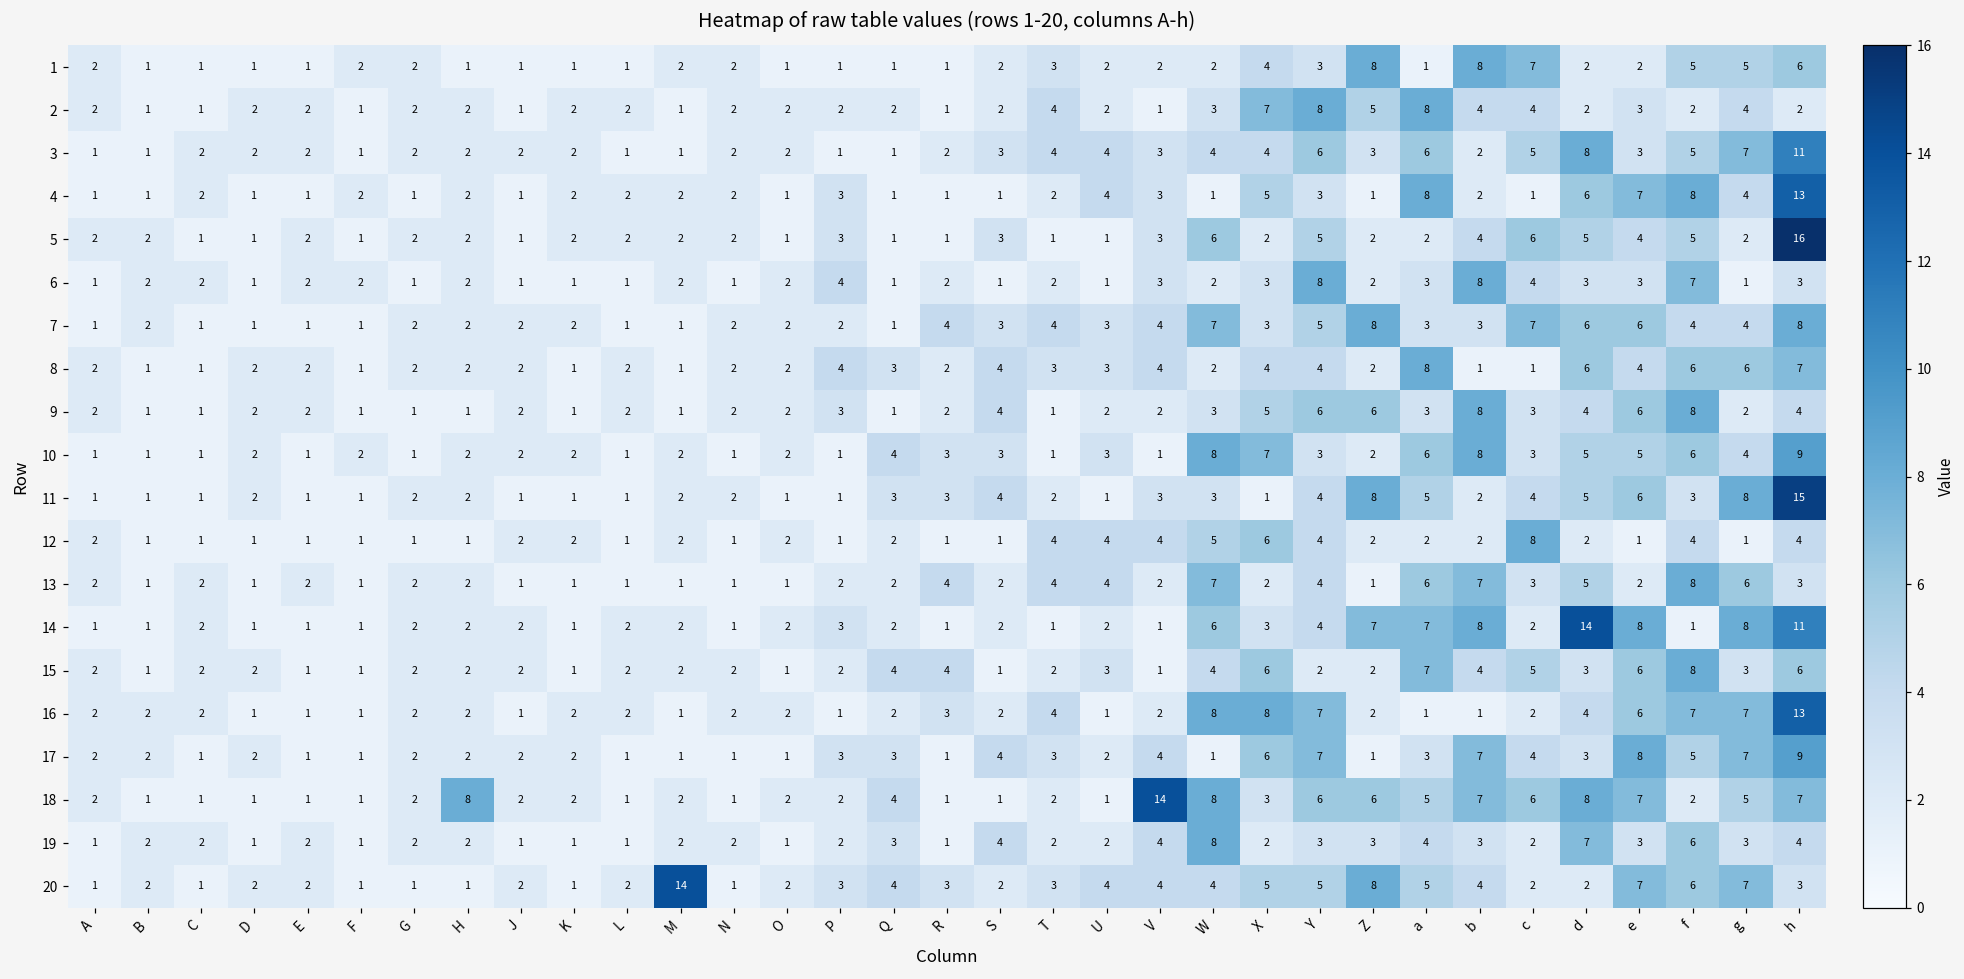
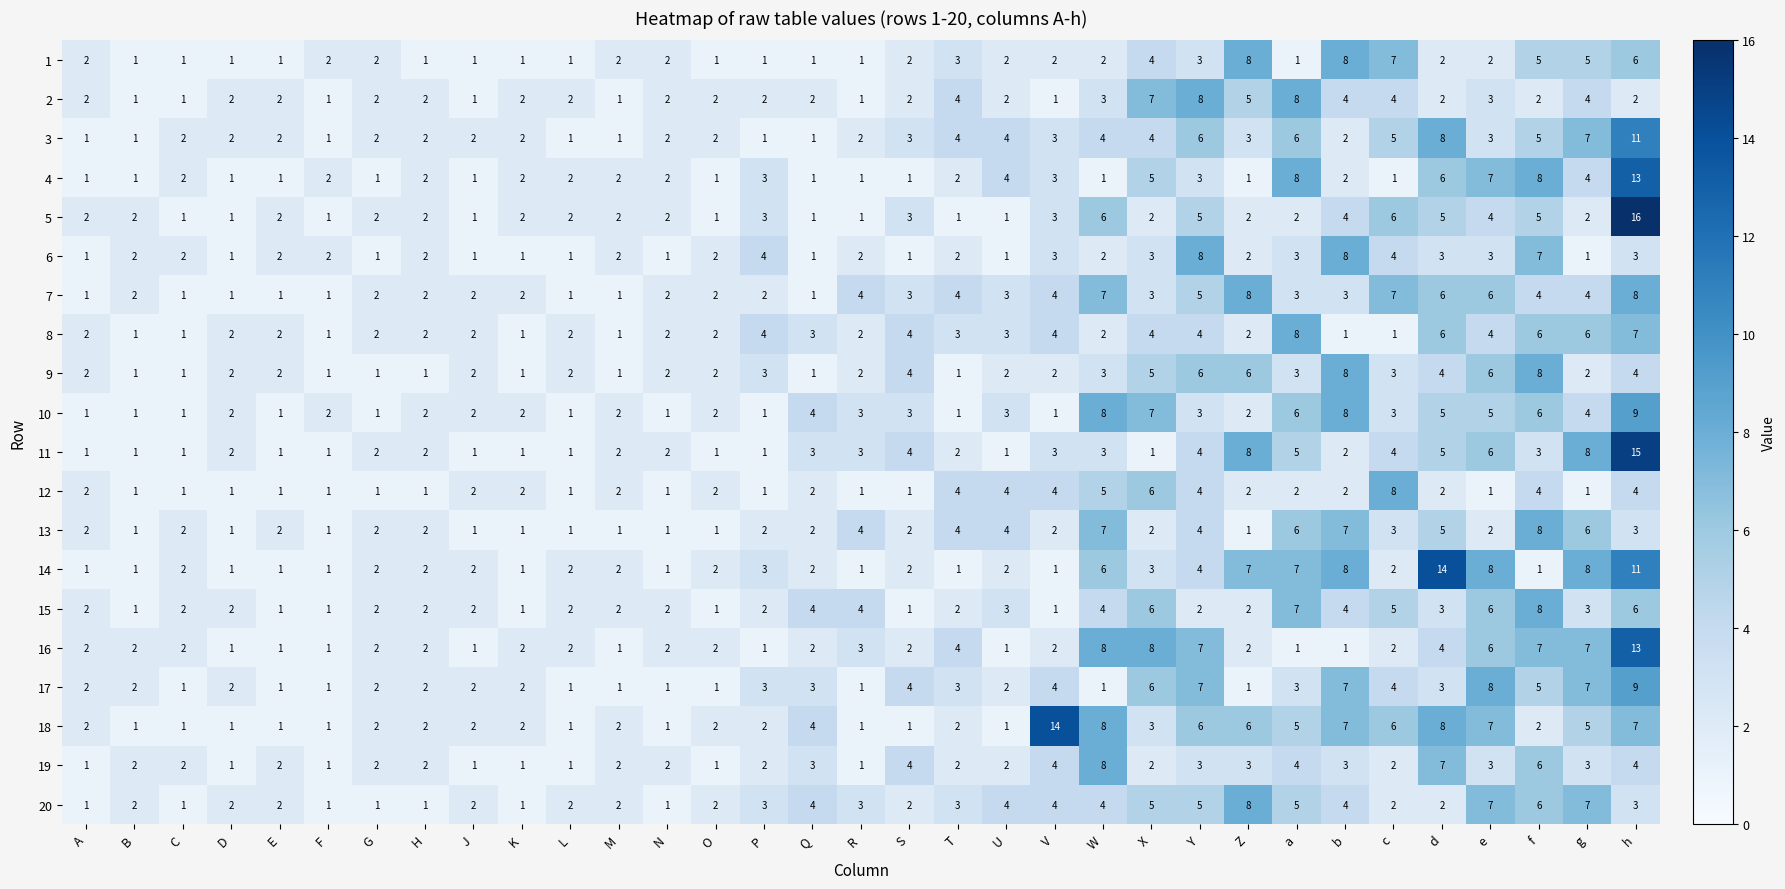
18, H: 8 -> 2
20, M: 14 -> 2
